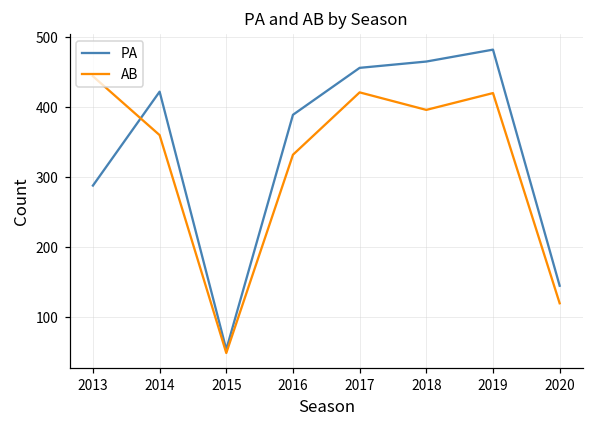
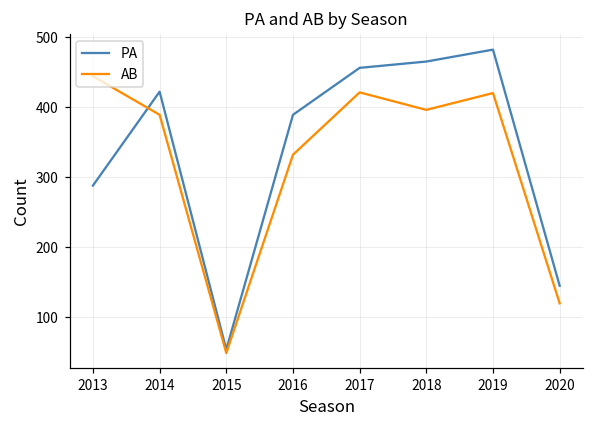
AB, 2014: 360 -> 390
